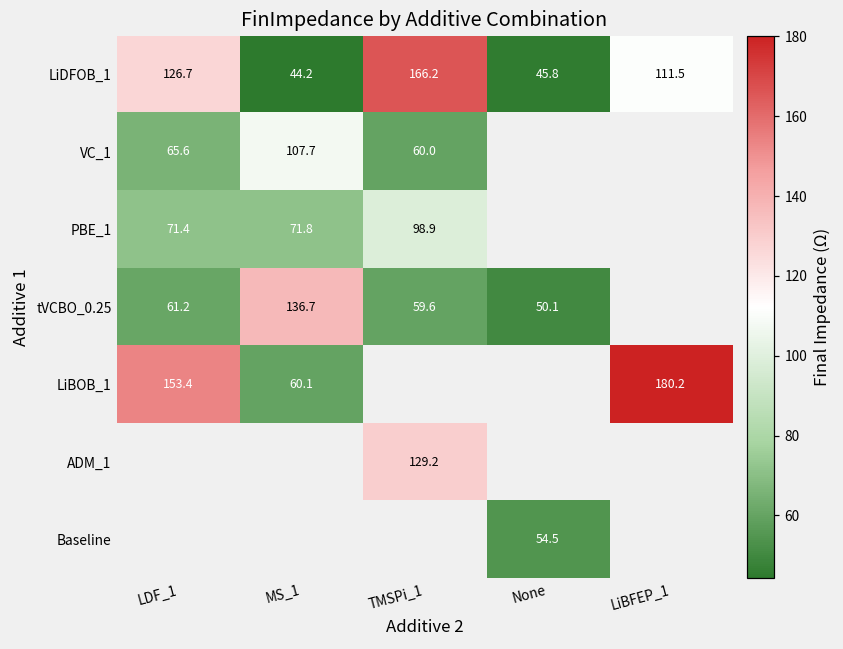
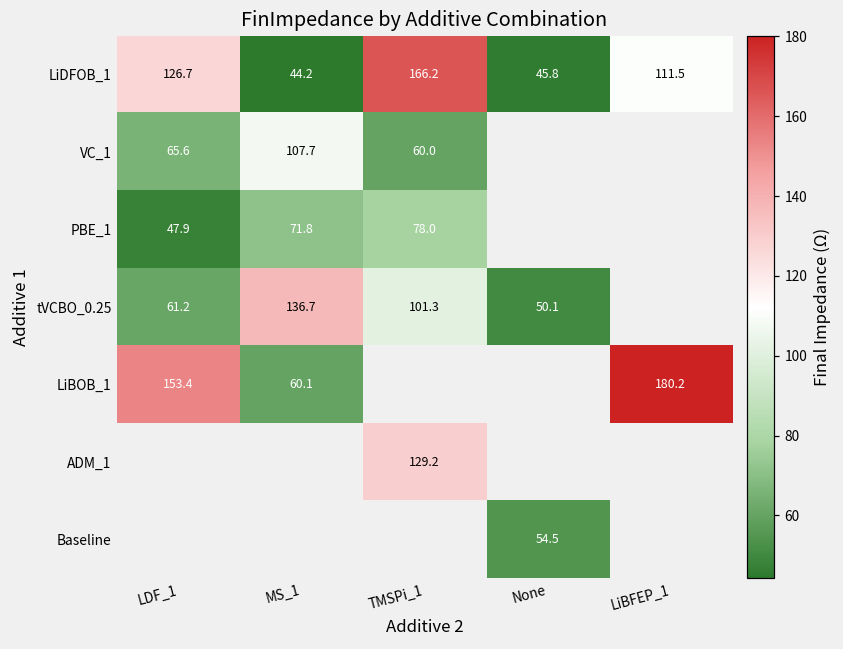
PBE_1, LDF_1: 71.4 -> 47.9
PBE_1, TMSPi_1: 98.9 -> 78.0
tVCBO_0.25, TMSPi_1: 59.6 -> 101.3
